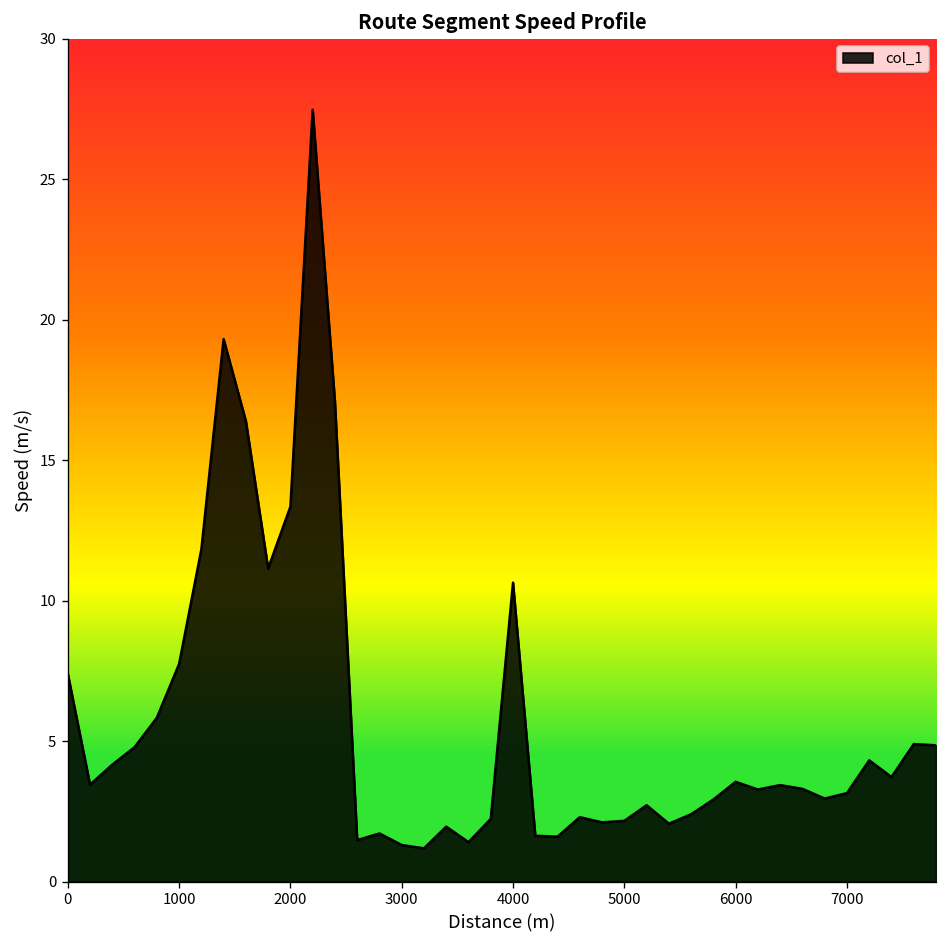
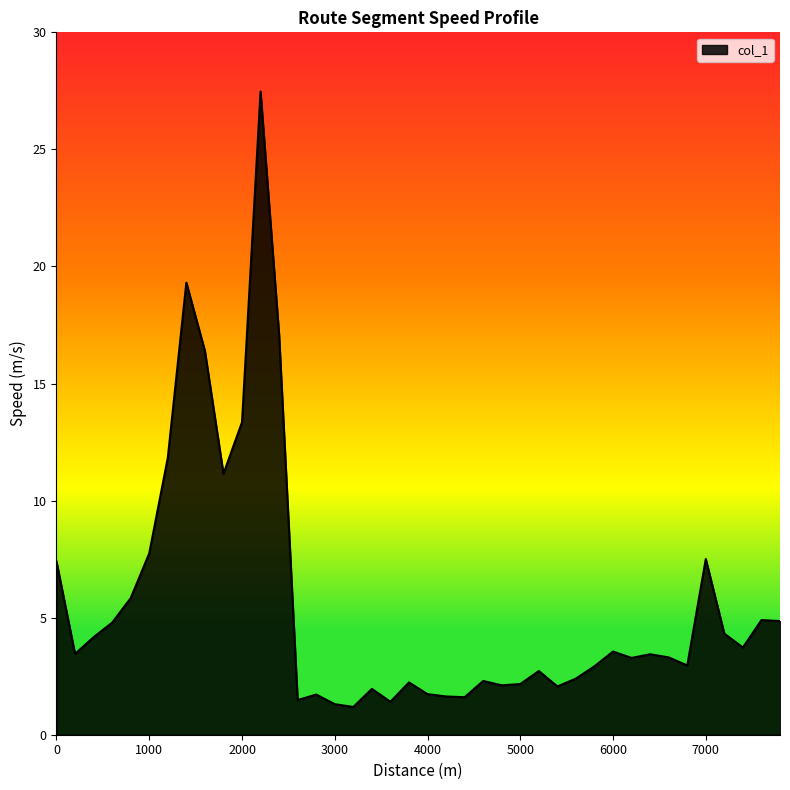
4000: 10.6 -> 1.7
7000: 3.2 -> 7.5
